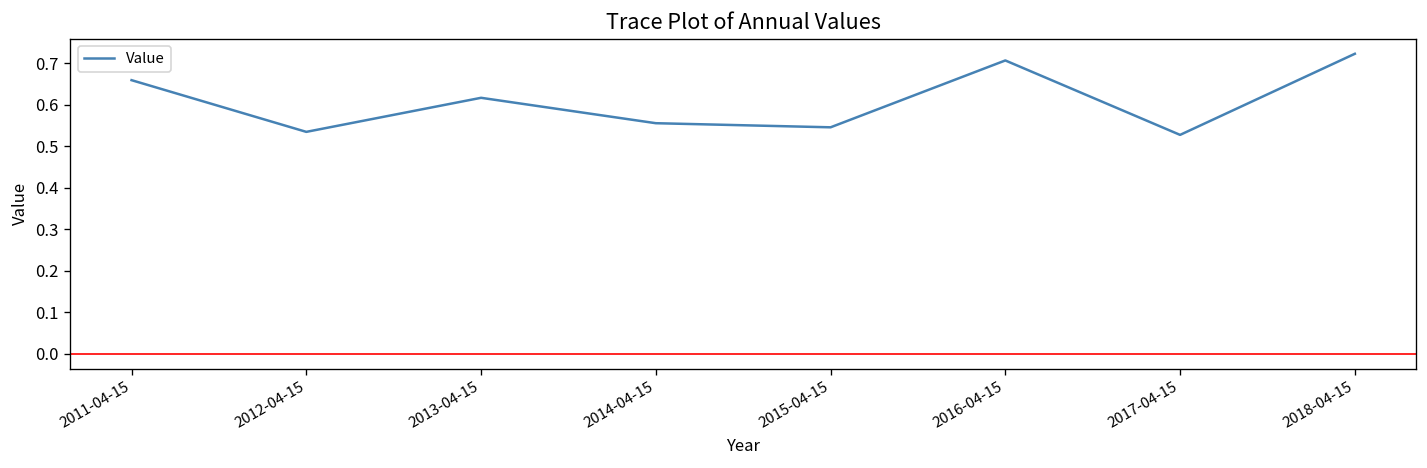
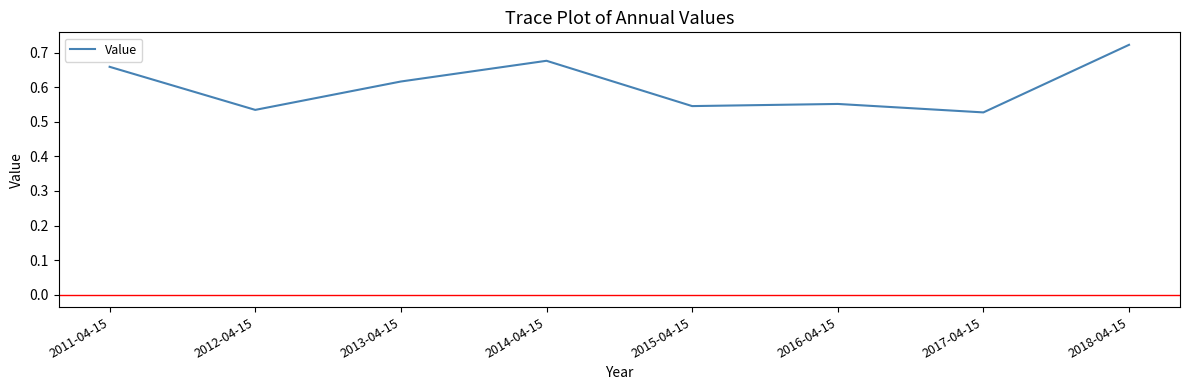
2014-04-15: 0.56 -> 0.68
2016-04-15: 0.71 -> 0.55
